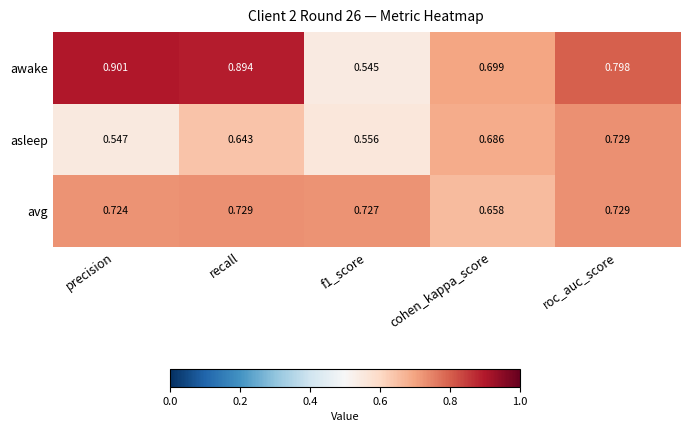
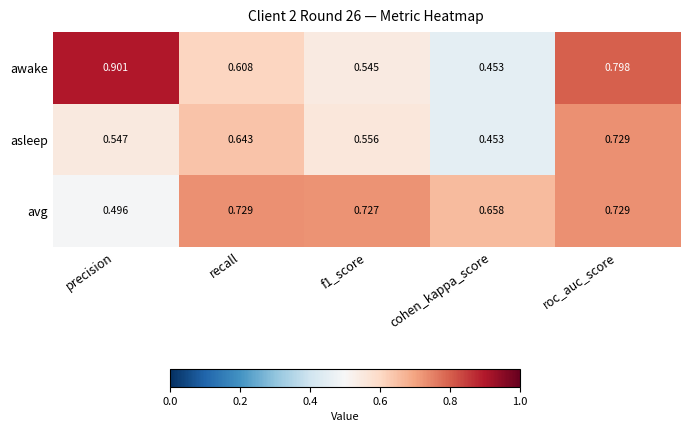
awake, recall: 0.894 -> 0.608
awake, cohen_kappa_score: 0.699 -> 0.453
asleep, cohen_kappa_score: 0.686 -> 0.453
avg, precision: 0.724 -> 0.496
